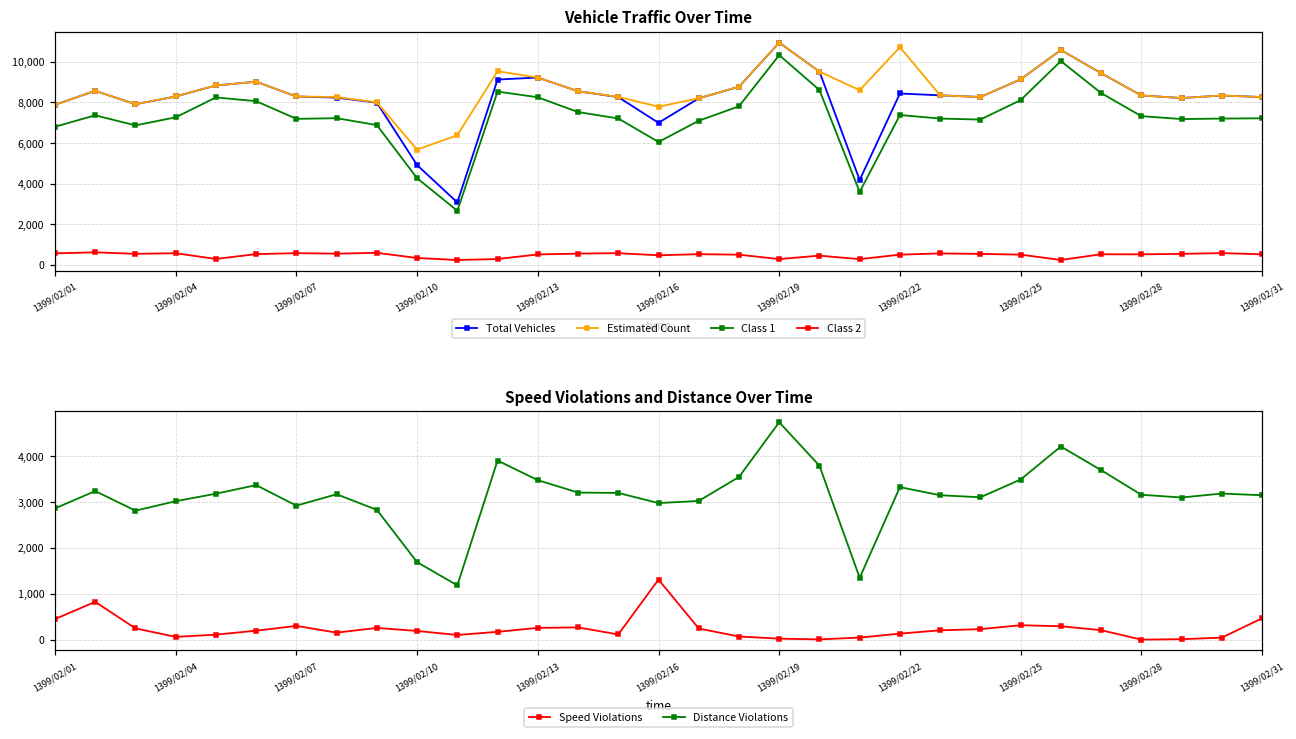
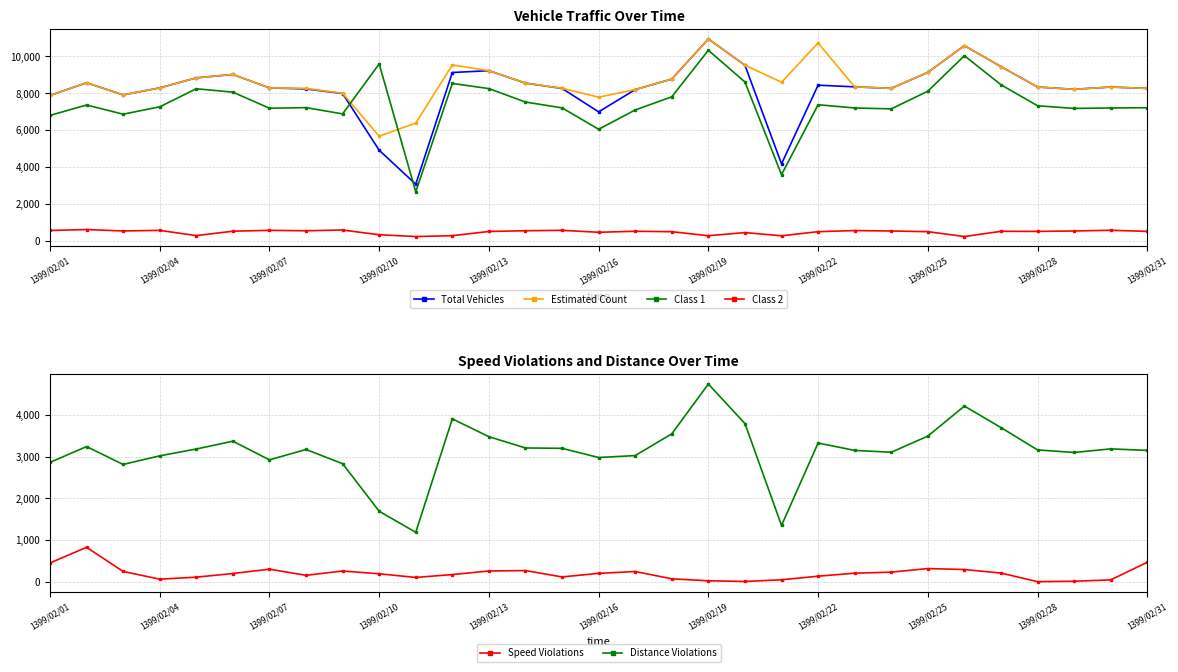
Vehicle Traffic Over Time, Class 1, 1399/02/10: 4,300 -> 9,600
Speed Violations and Distance Over Time, Speed Violations, 1399/02/16: 1,300 -> 200
